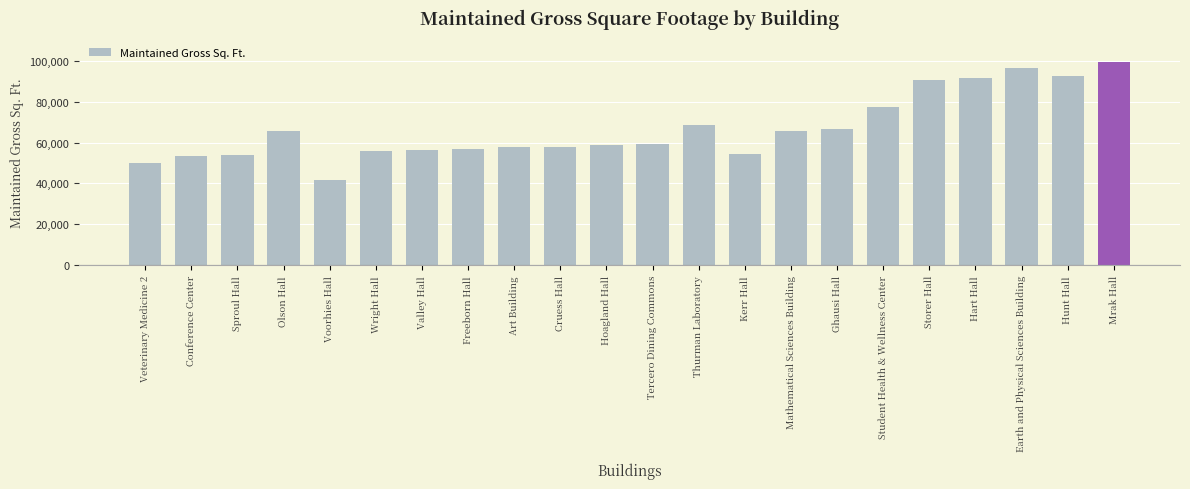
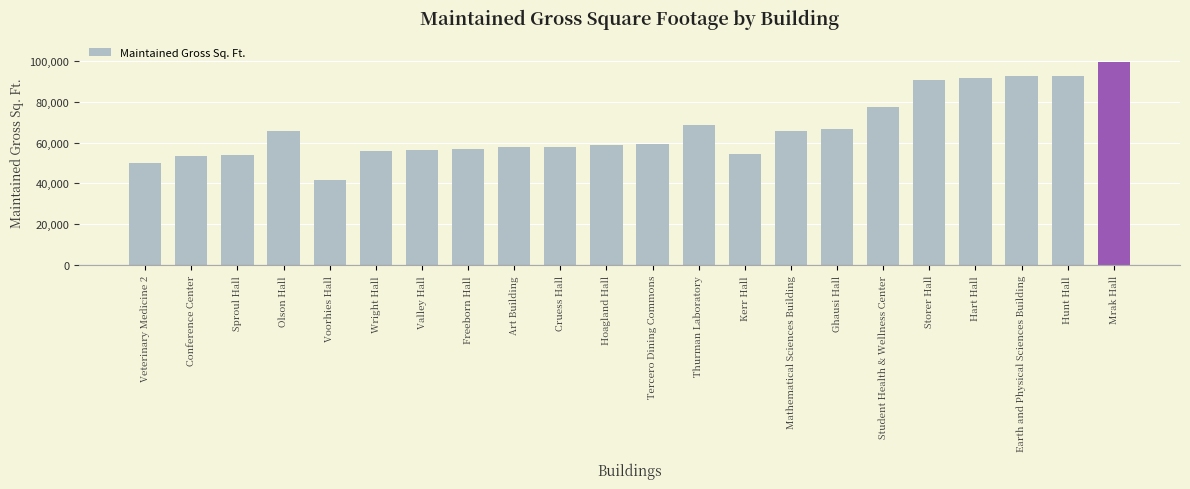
Earth and Physical Sciences Building: 97,000 -> 92,000
